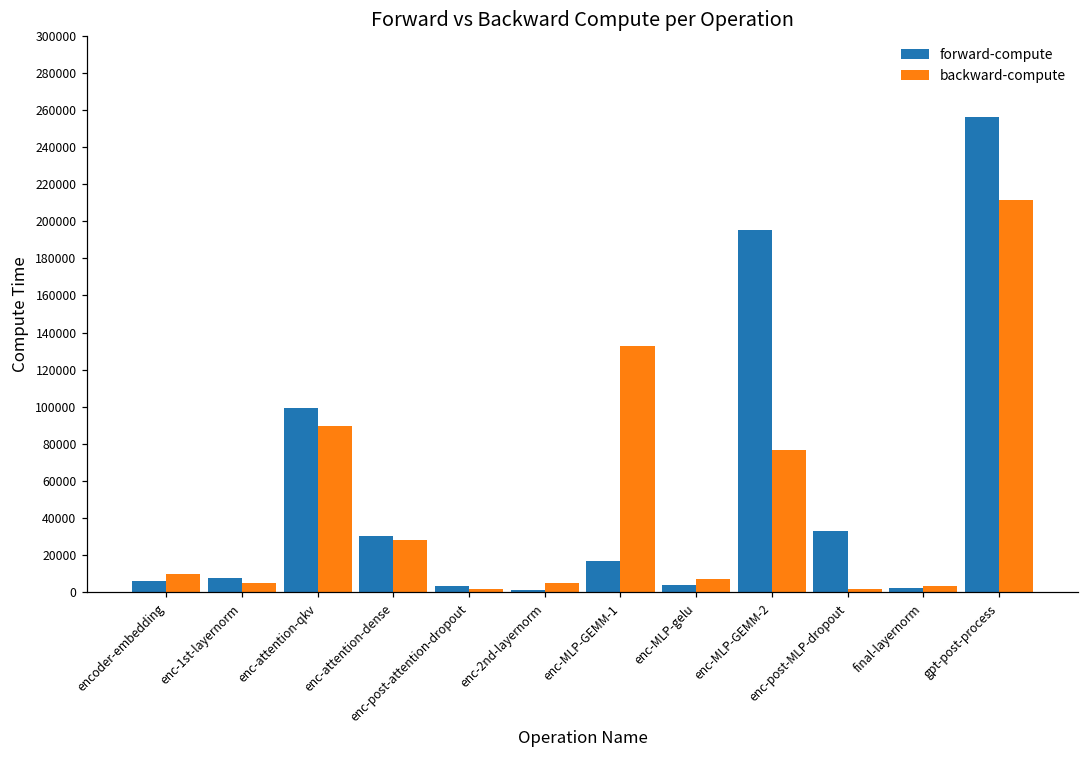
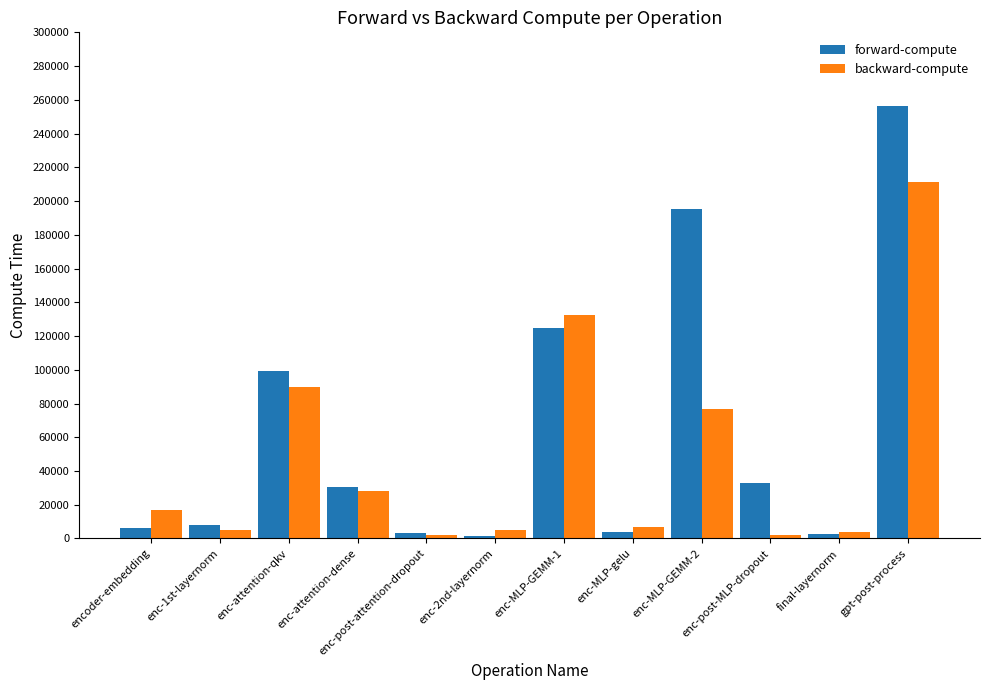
backward-compute, encoder-embedding: 10000 -> 17000
forward-compute, enc-MLP-GEMM-1: 17000 -> 125000
